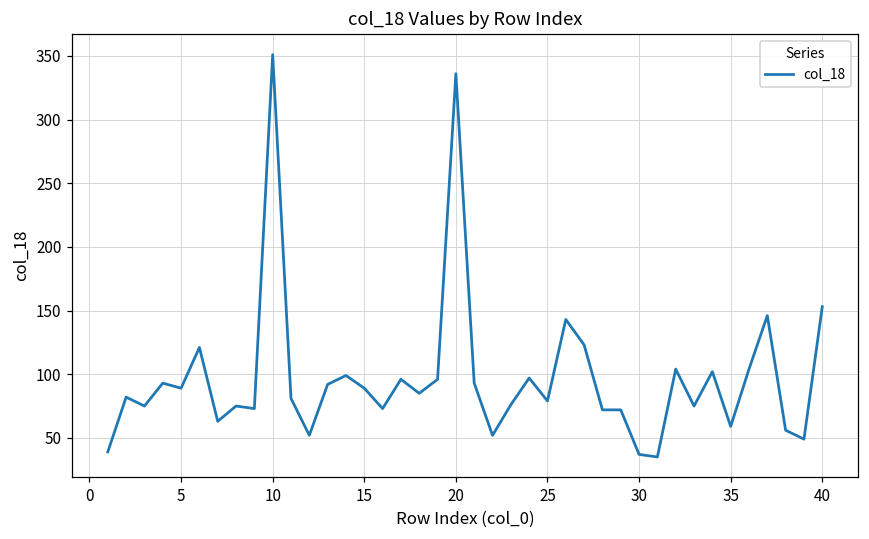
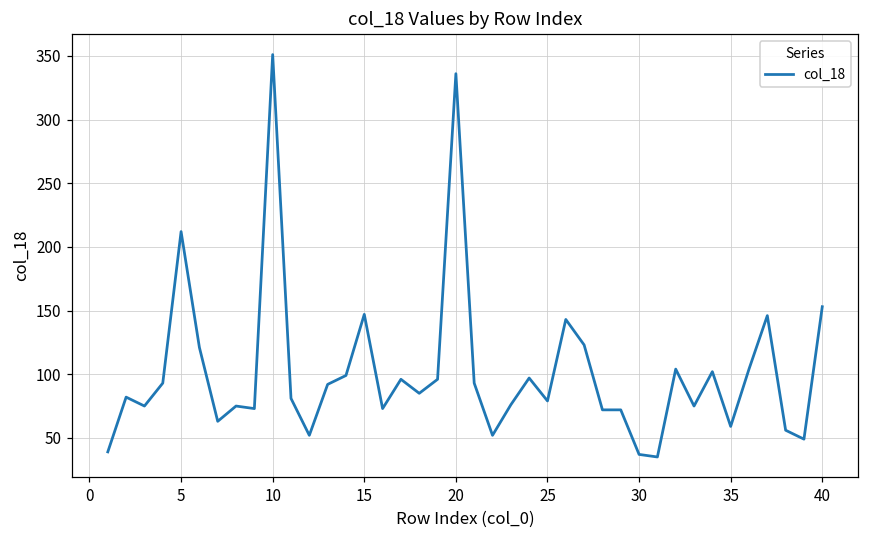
5: 89 -> 212
15: 89 -> 147
